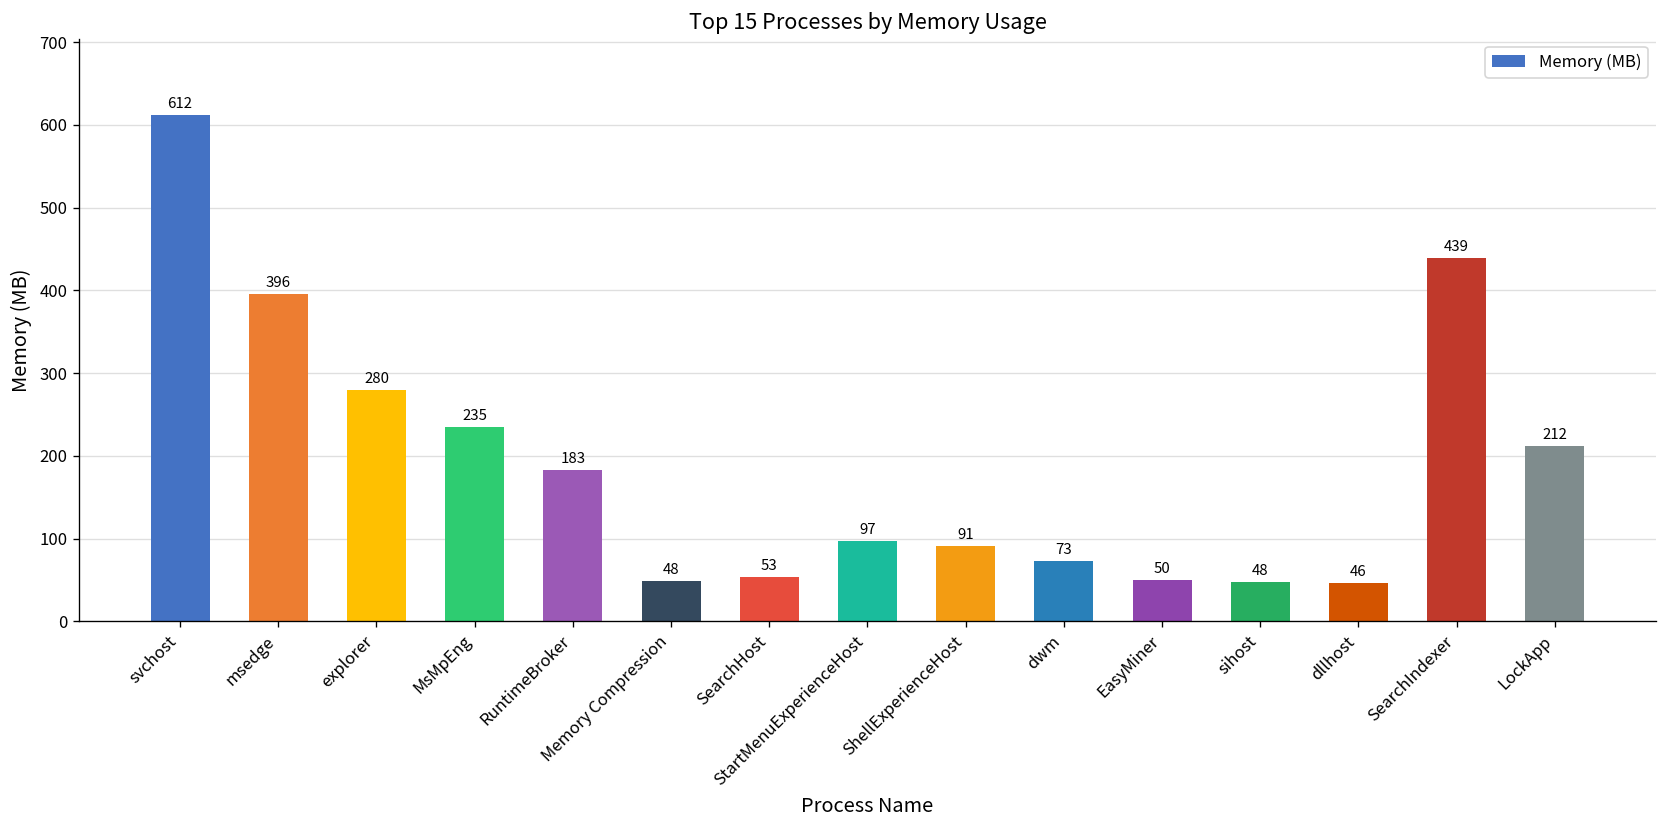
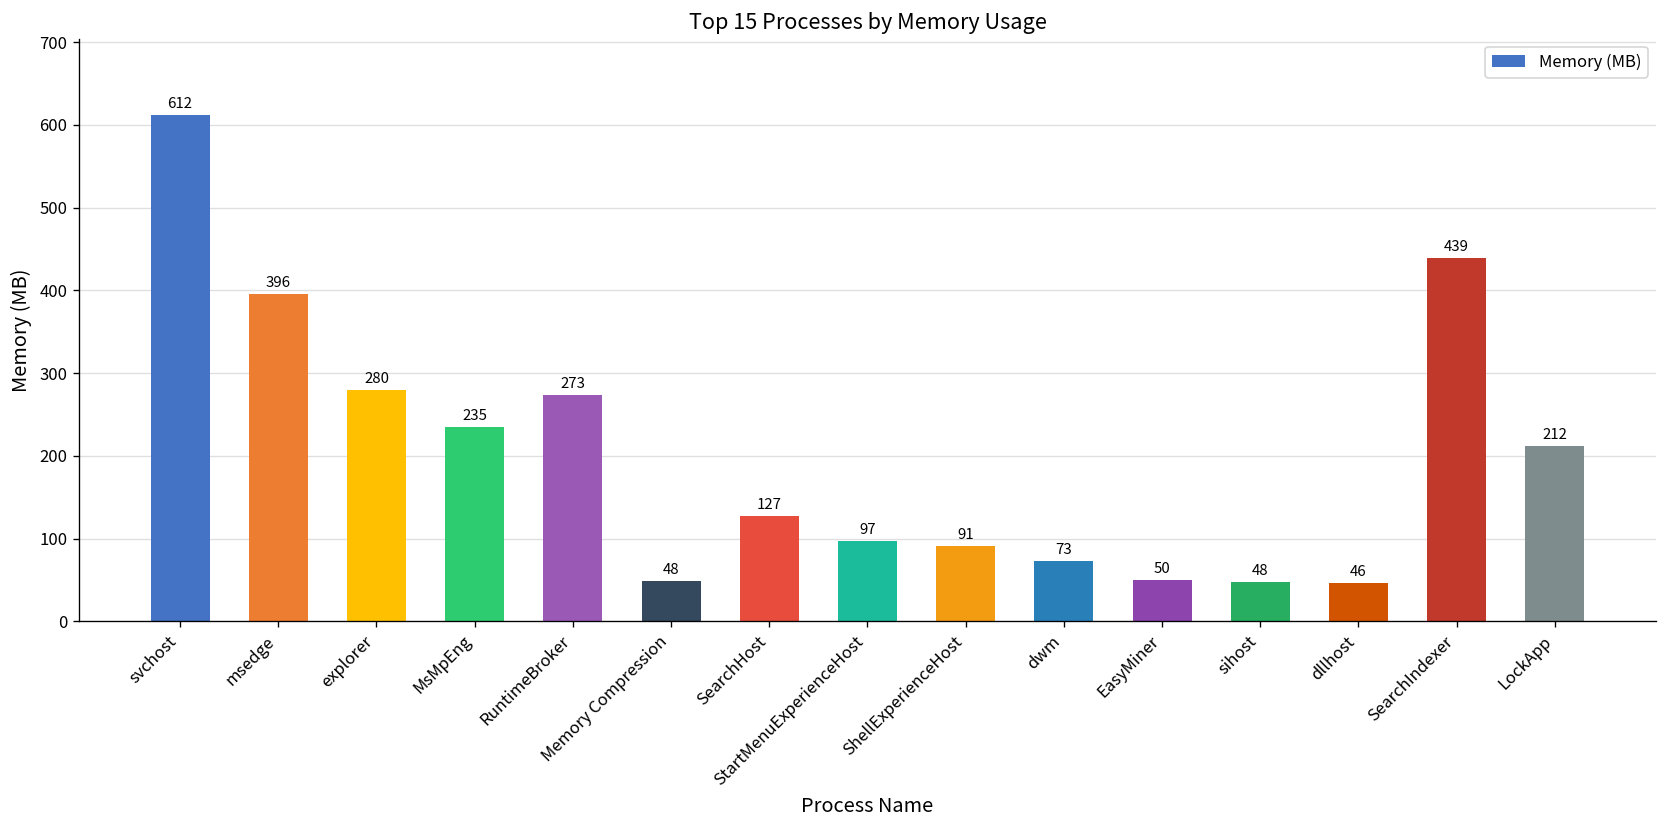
RuntimeBroker: 183 -> 273
SearchHost: 53 -> 127
